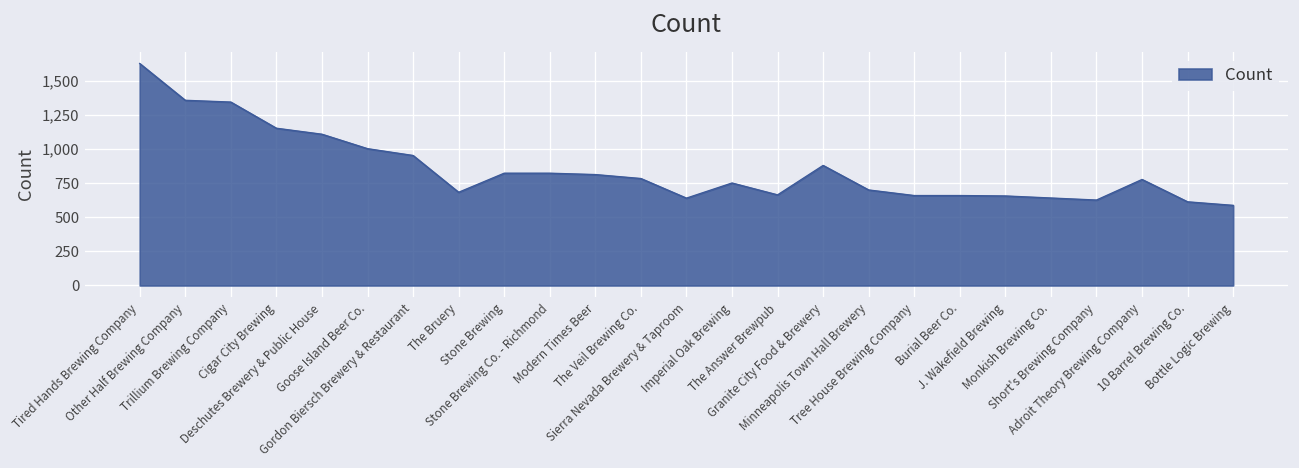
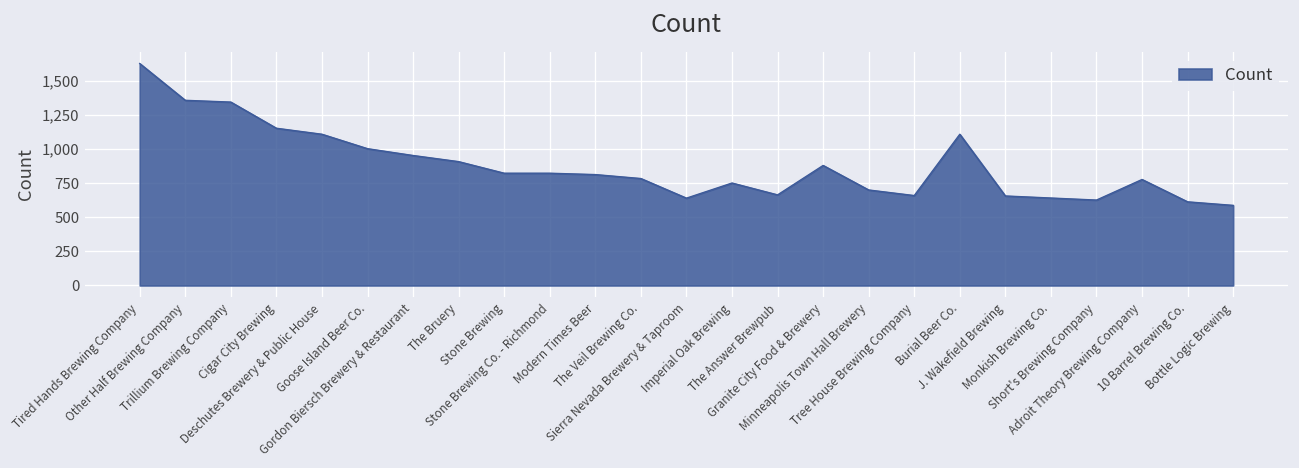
The Bruery: 680 -> 910
Burial Beer Co.: 660 -> 1,110
